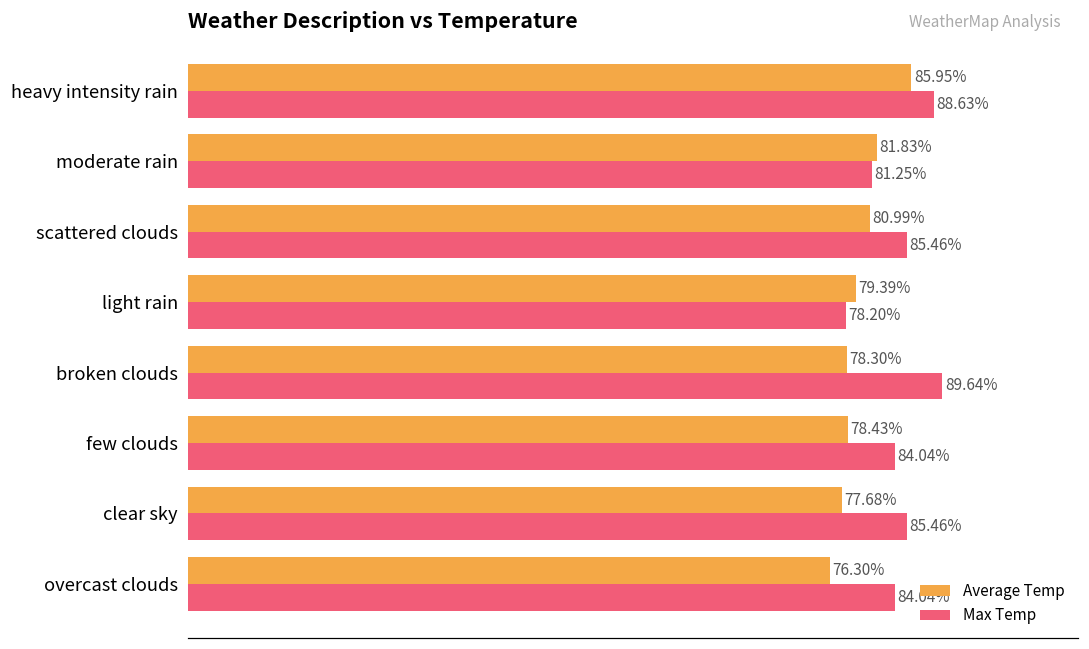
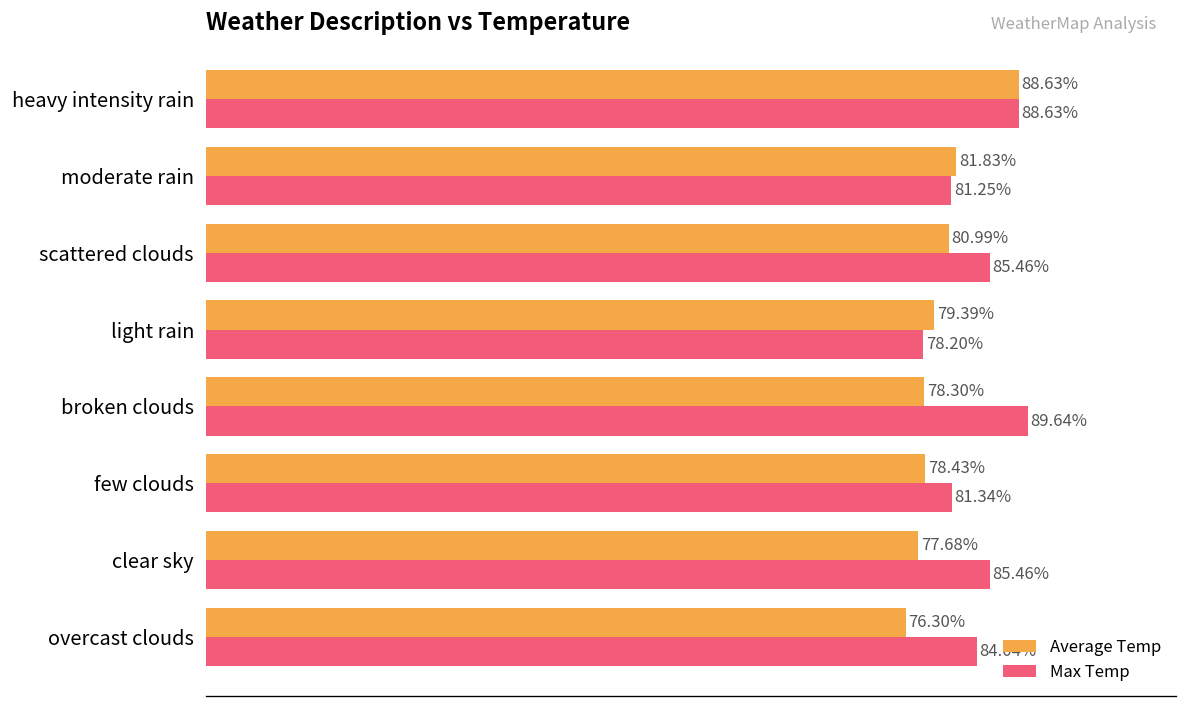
Average Temp, heavy intensity rain: 85.95% -> 88.63%
Max Temp, few clouds: 84.04% -> 81.34%
